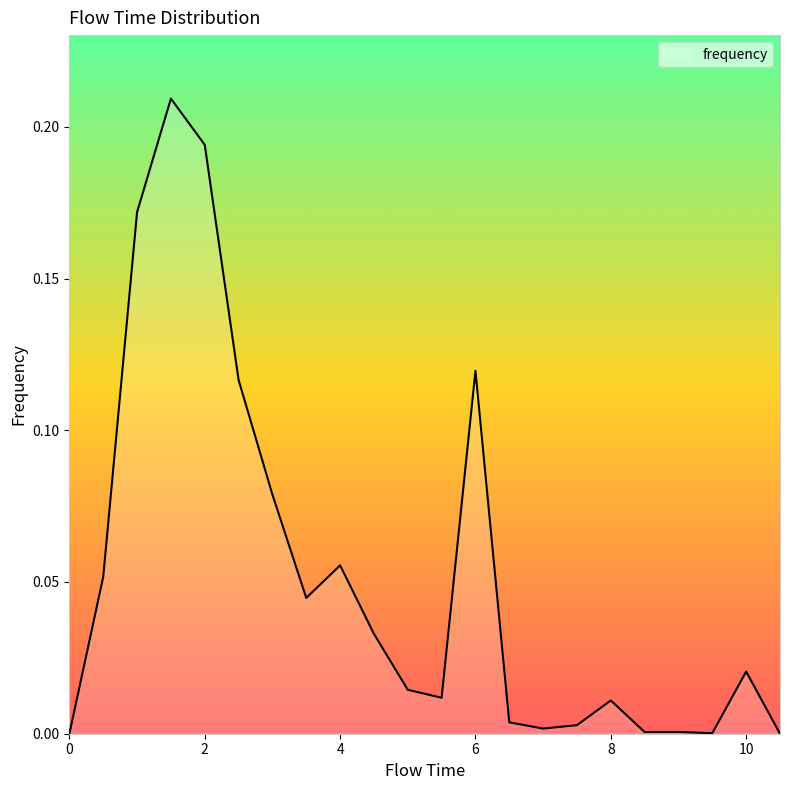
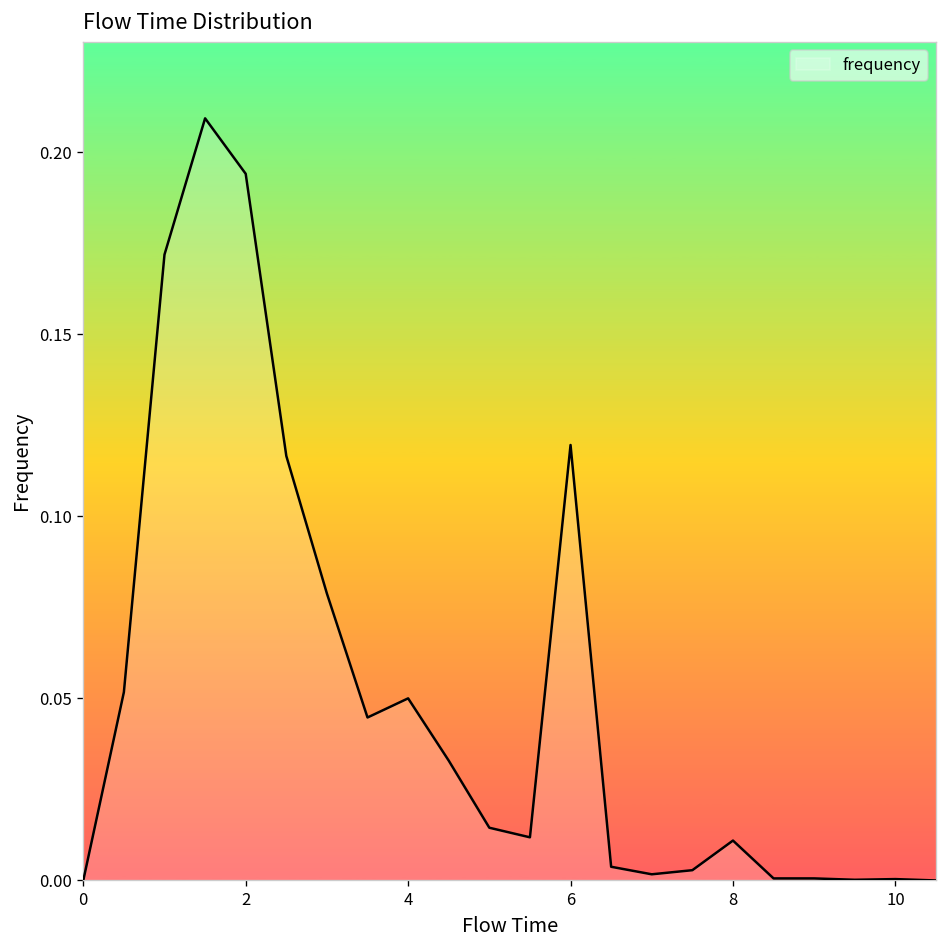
4: 0.055 -> 0.050
10: 0.020 -> 0.000
